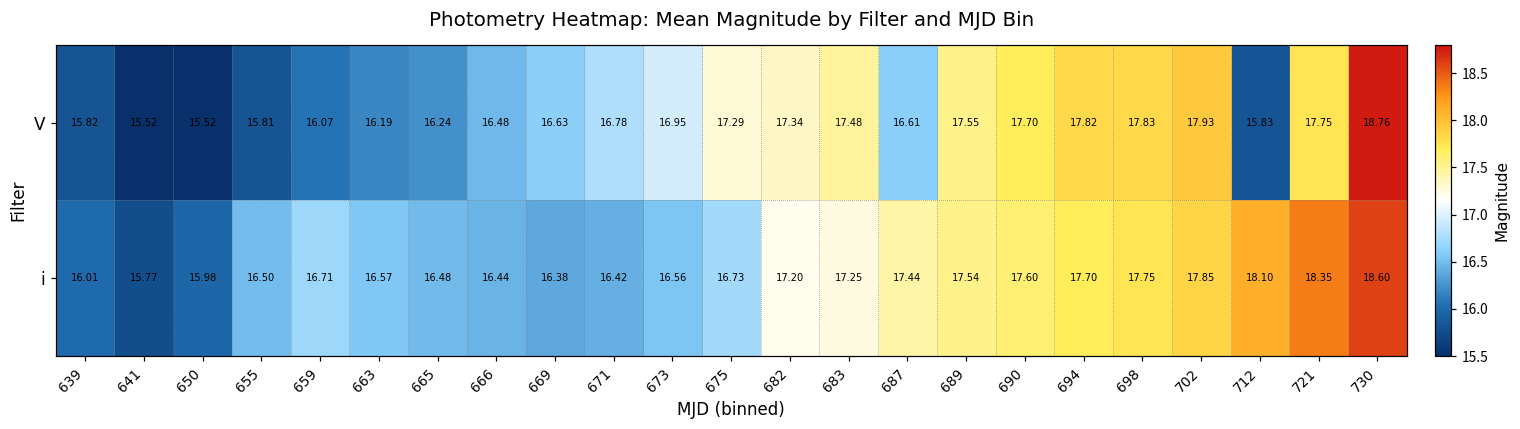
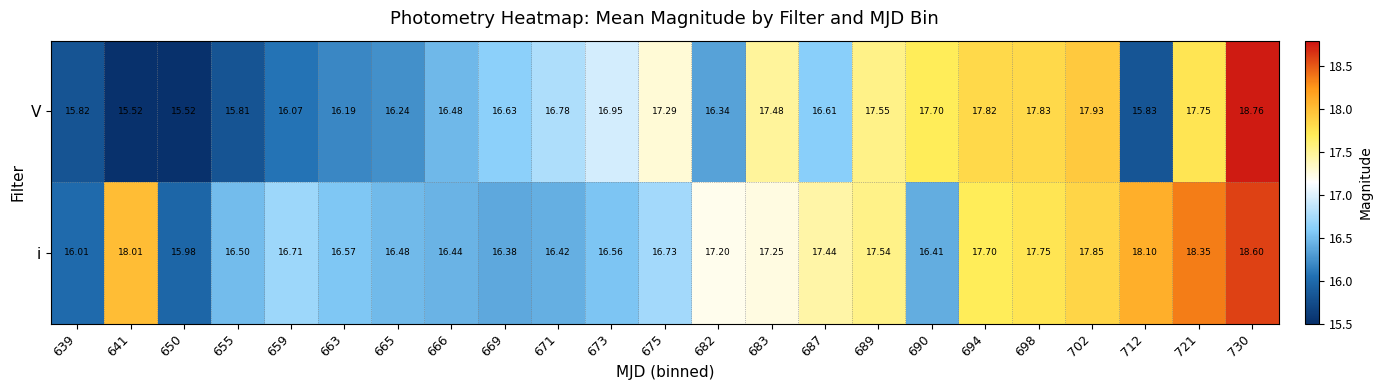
V, 682: 17.34 -> 16.34
i, 641: 15.77 -> 18.01
i, 690: 17.60 -> 16.41
